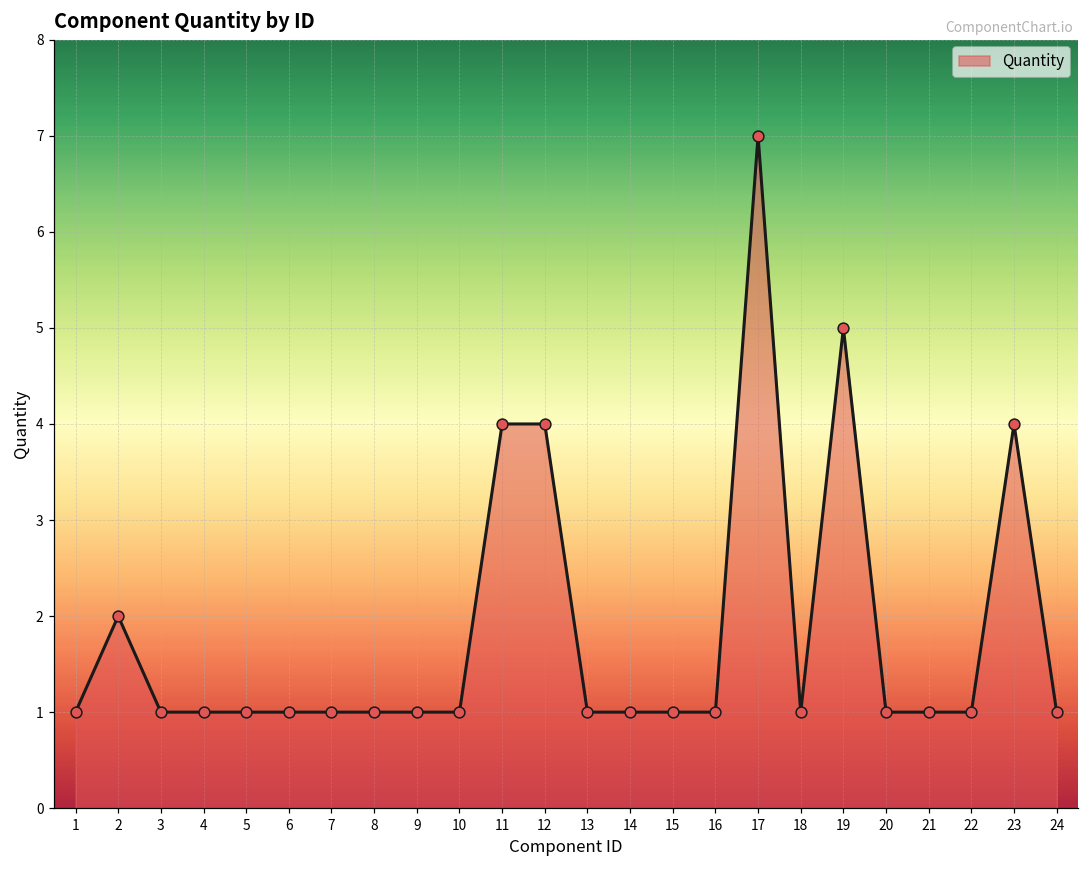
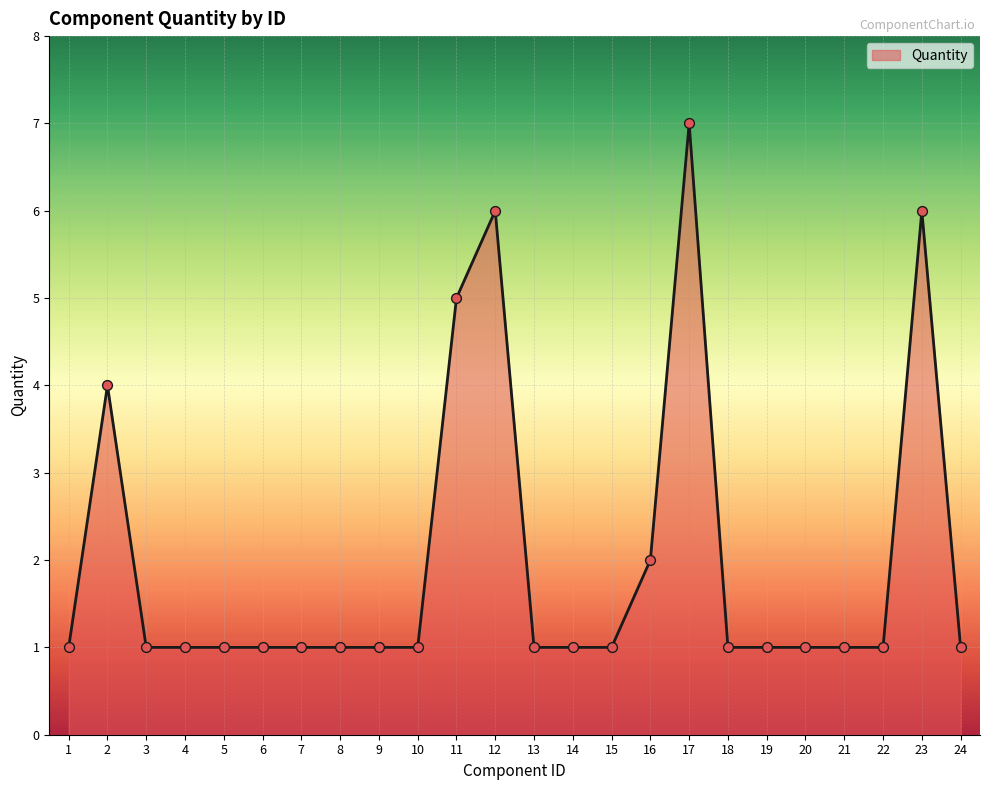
2: 2 -> 4
11: 4 -> 5
12: 4 -> 6
16: 1 -> 2
19: 5 -> 1
23: 4 -> 6
